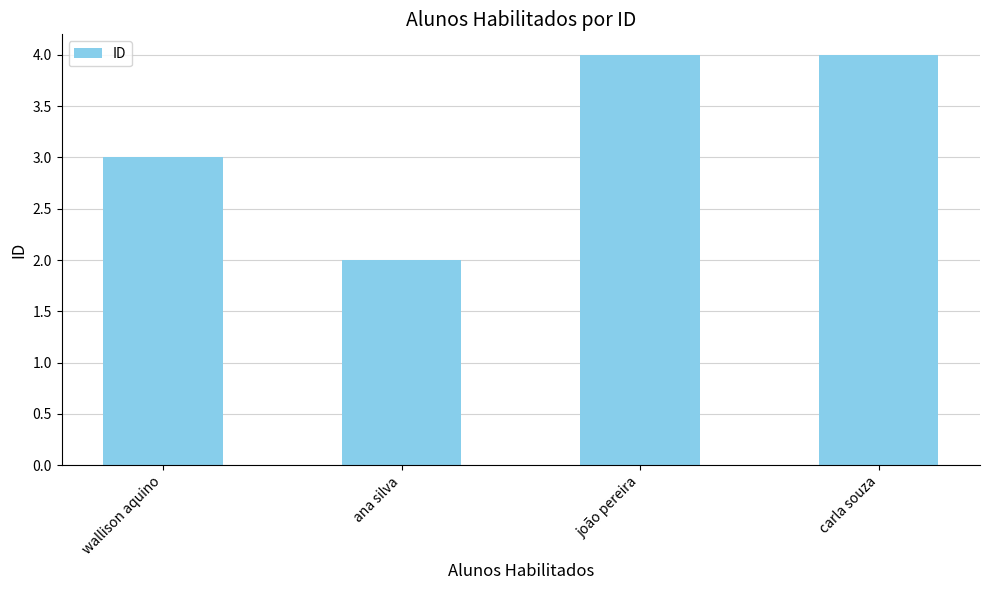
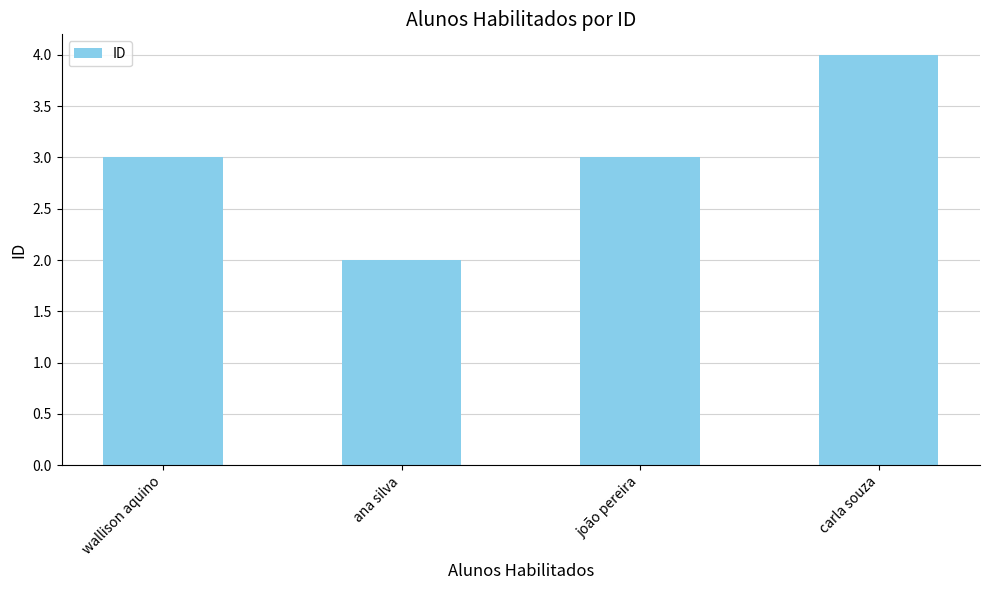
joão pereira: 4 -> 3
